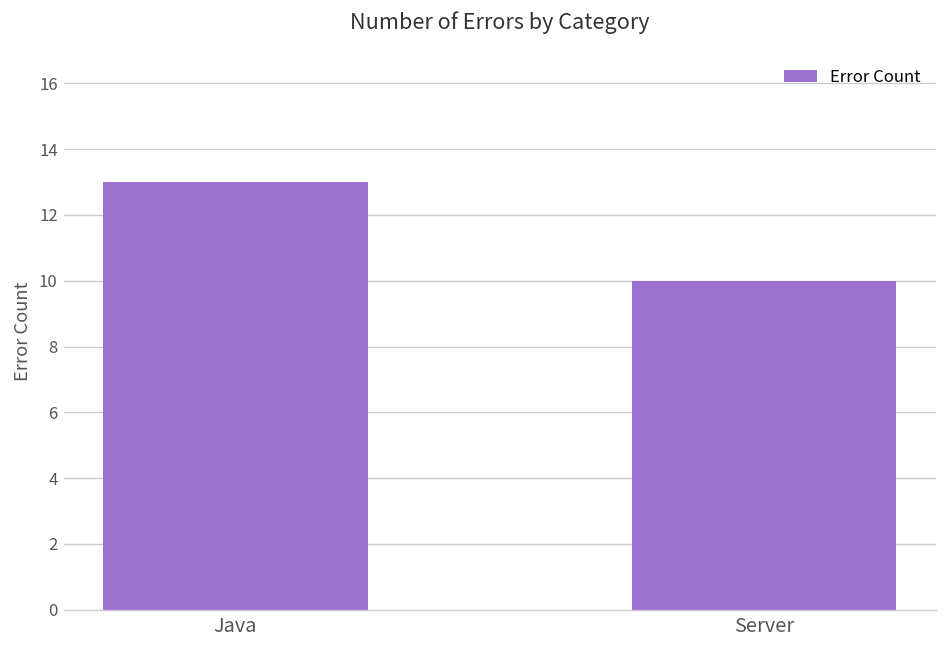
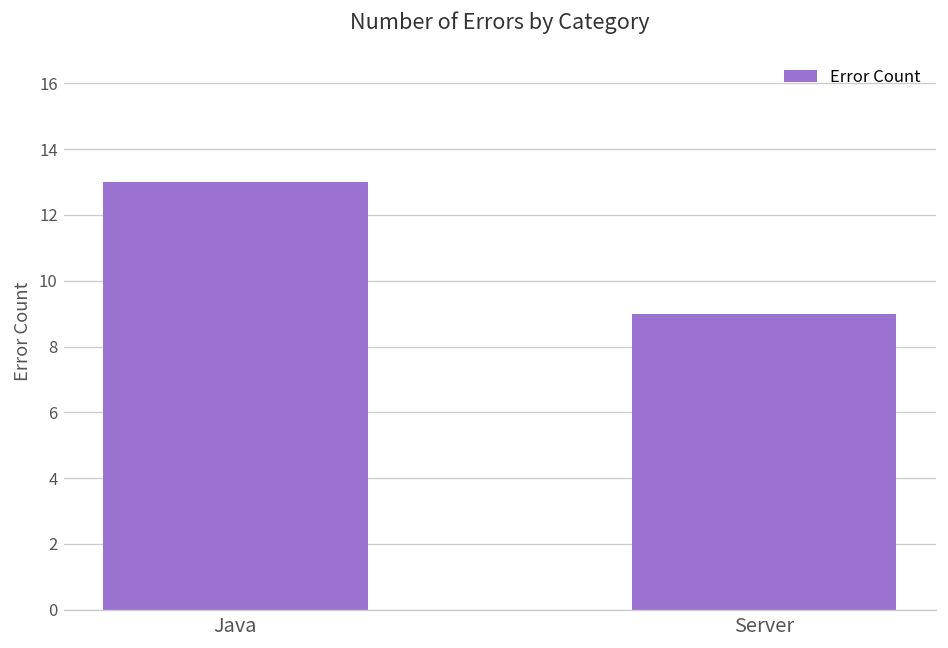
Server: 10 -> 9
